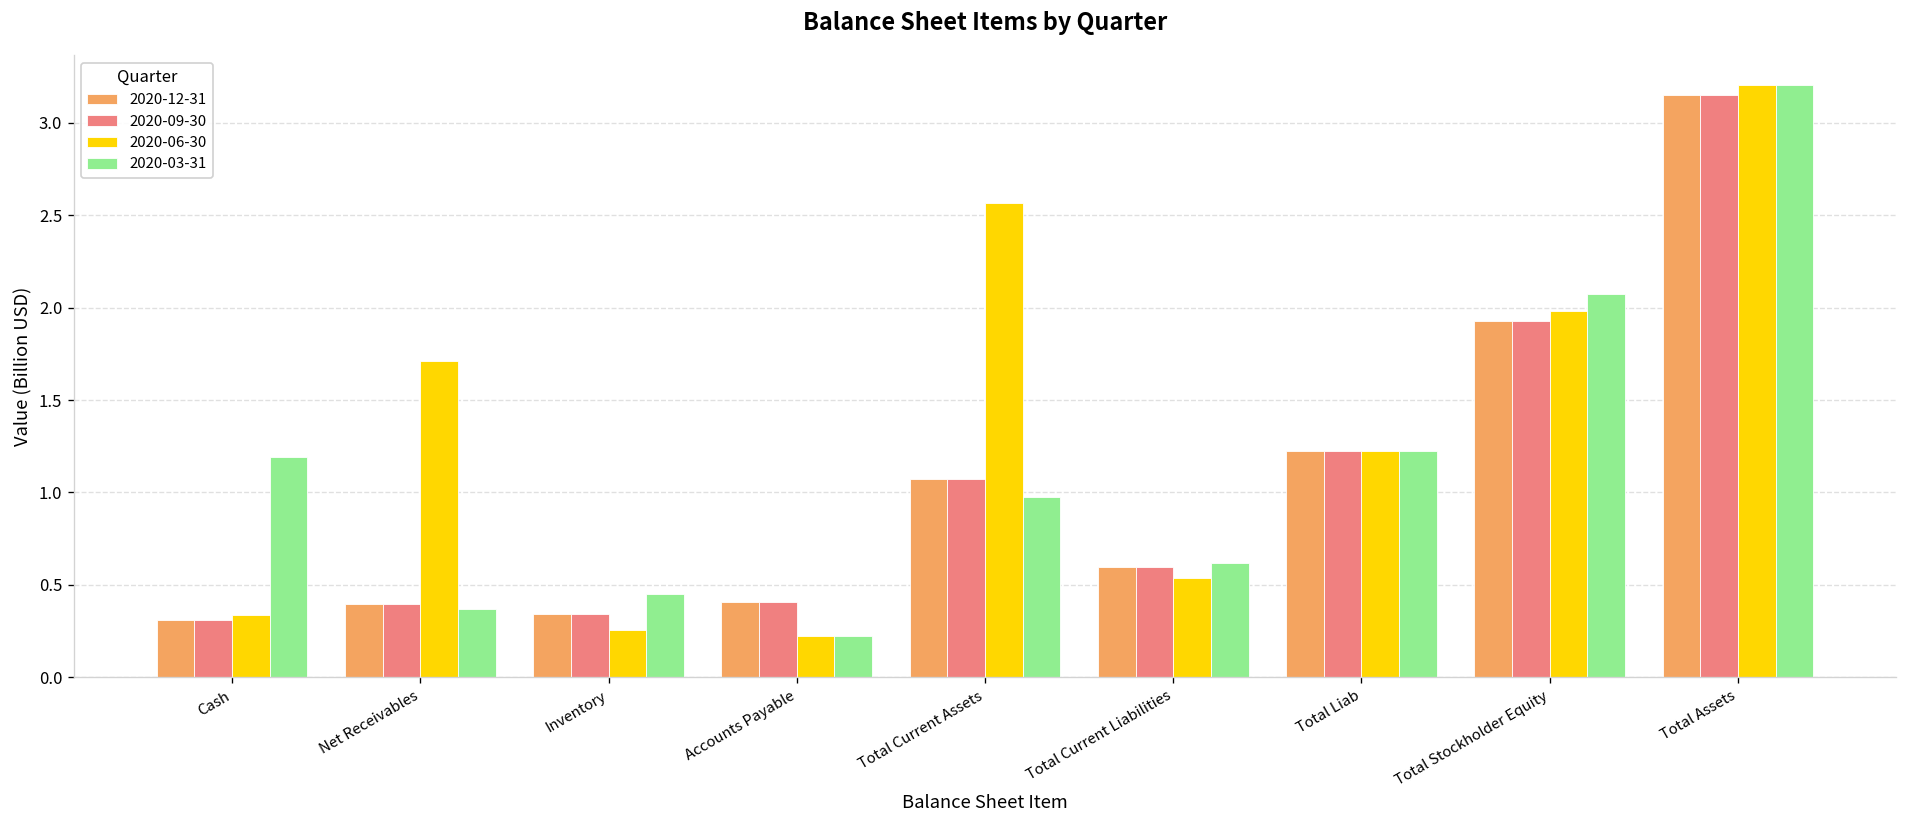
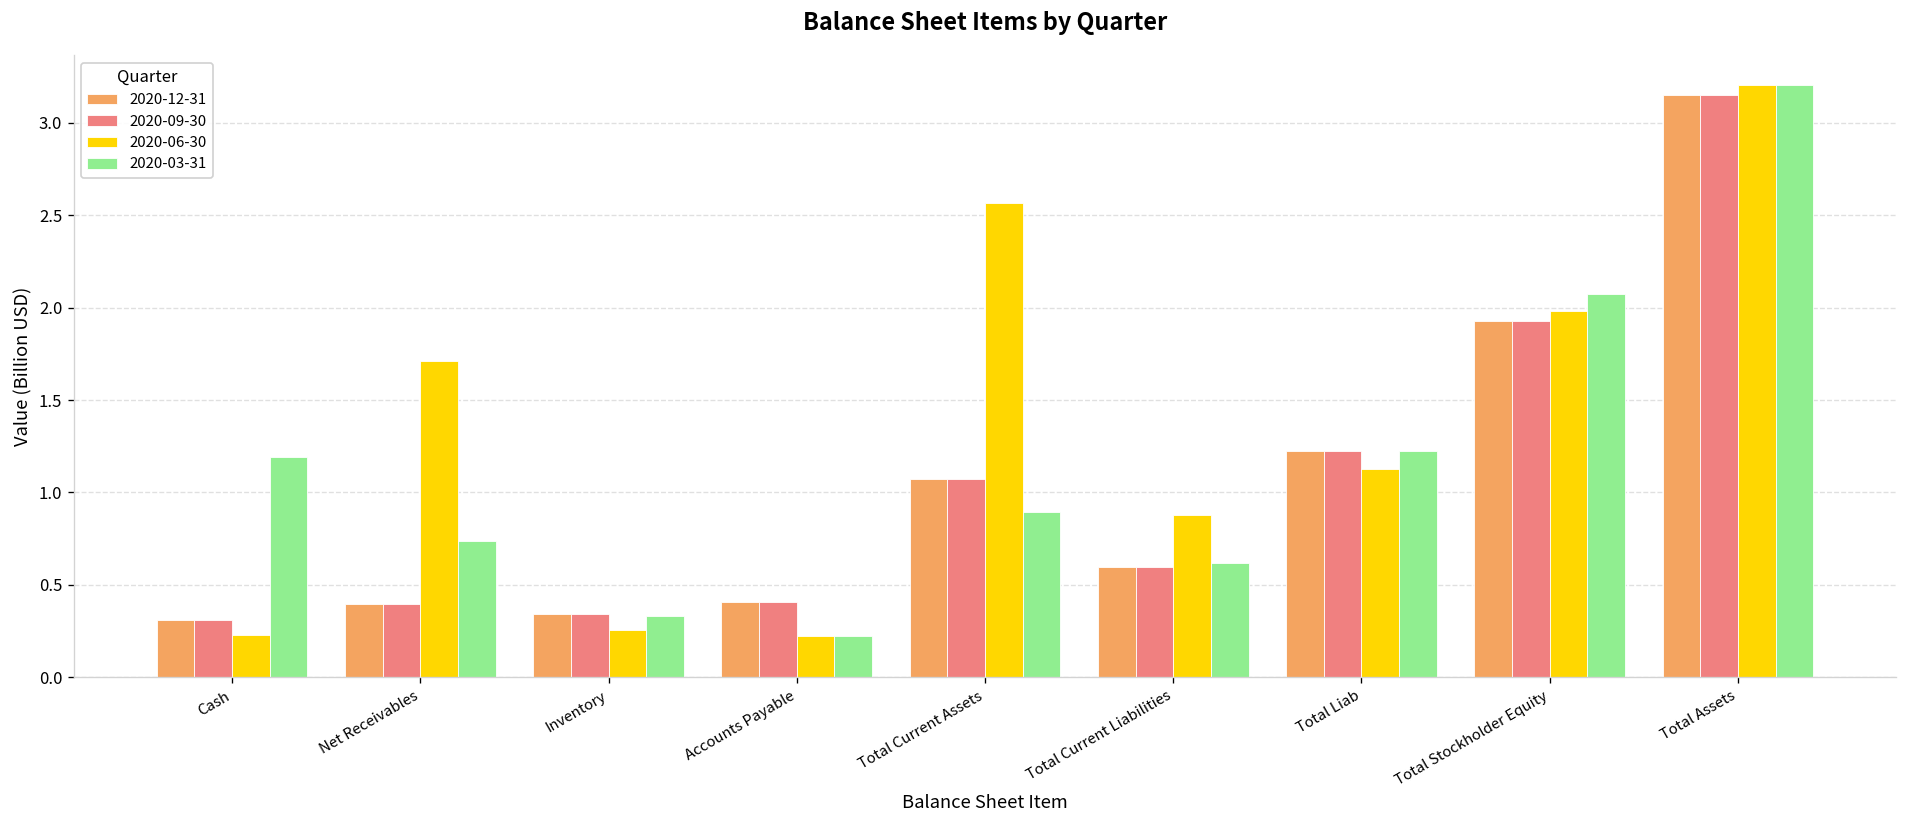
2020-06-30, Cash: 0.34 -> 0.23
2020-03-31, Net Receivables: 0.37 -> 0.74
2020-03-31, Inventory: 0.45 -> 0.33
2020-03-31, Total Current Assets: 0.97 -> 0.89
2020-06-30, Total Current Liabilities: 0.54 -> 0.88
2020-06-30, Total Liab: 1.22 -> 1.12
